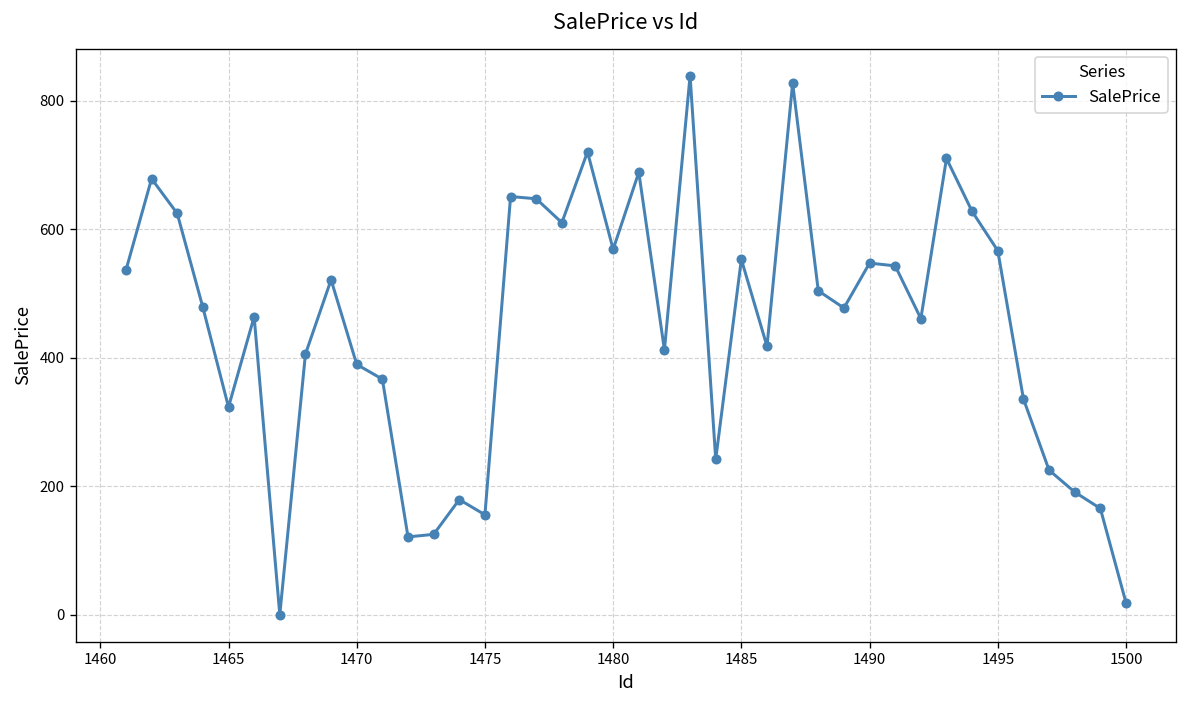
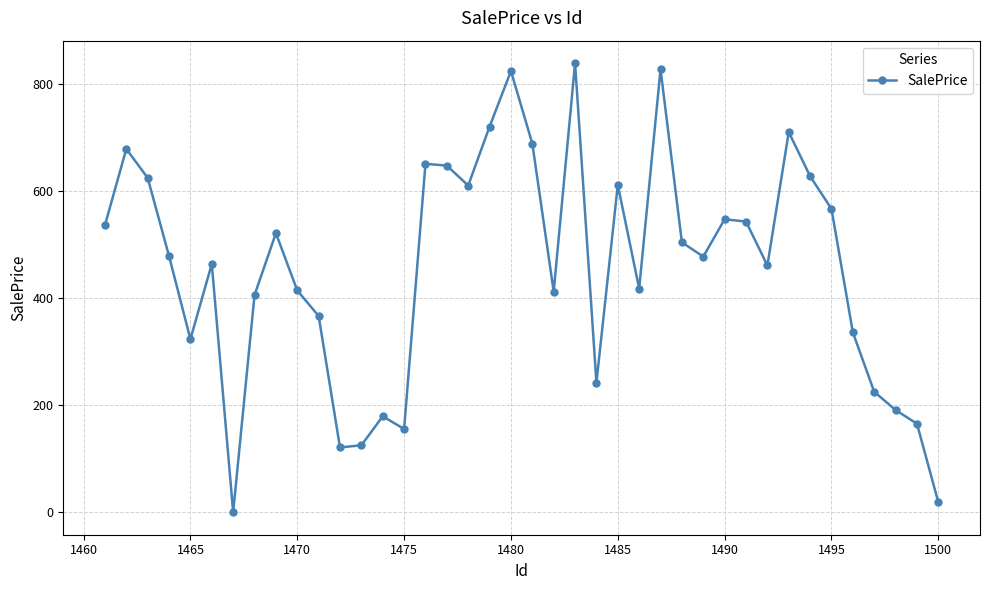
1470: 390 -> 410
1480: 570 -> 820
1485: 550 -> 610
